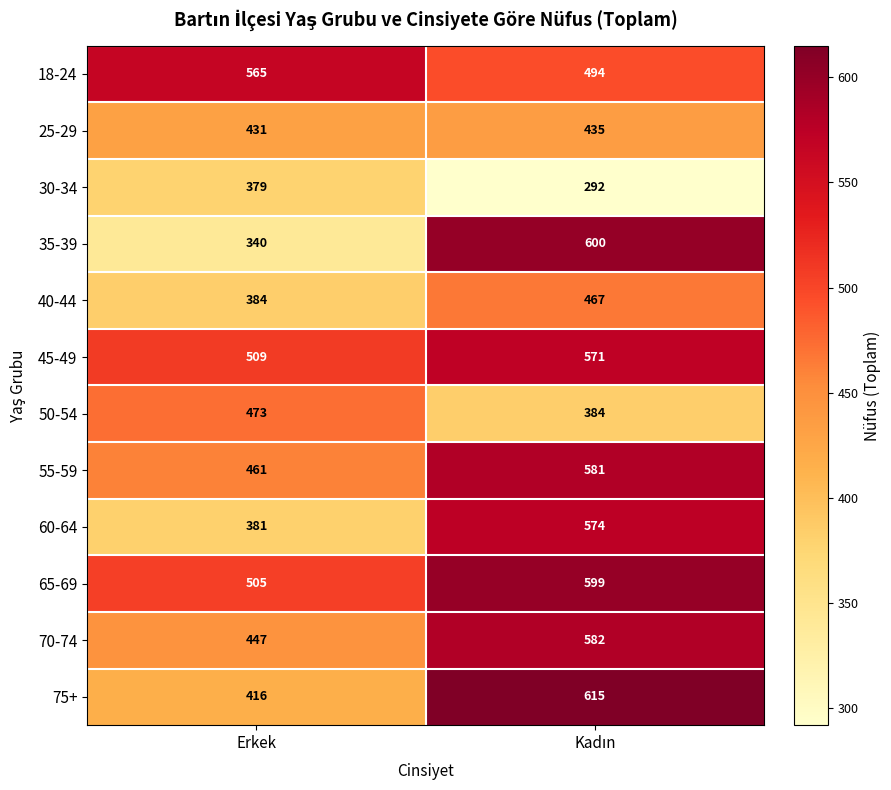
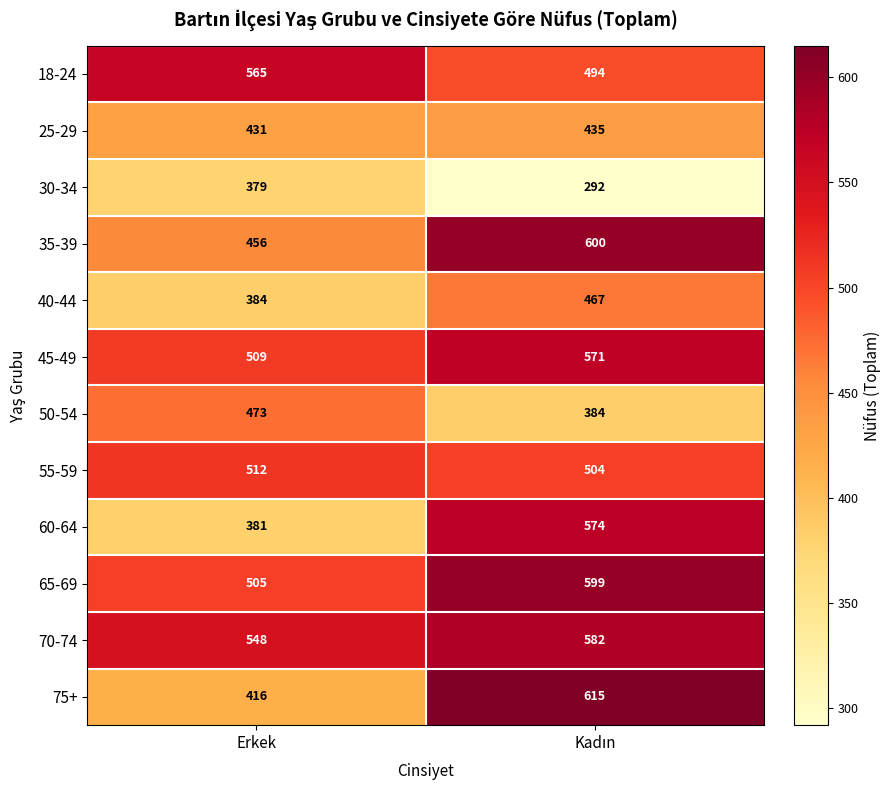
35-39, Erkek: 340 -> 456
55-59, Erkek: 461 -> 512
55-59, Kadın: 581 -> 504
70-74, Erkek: 447 -> 548
